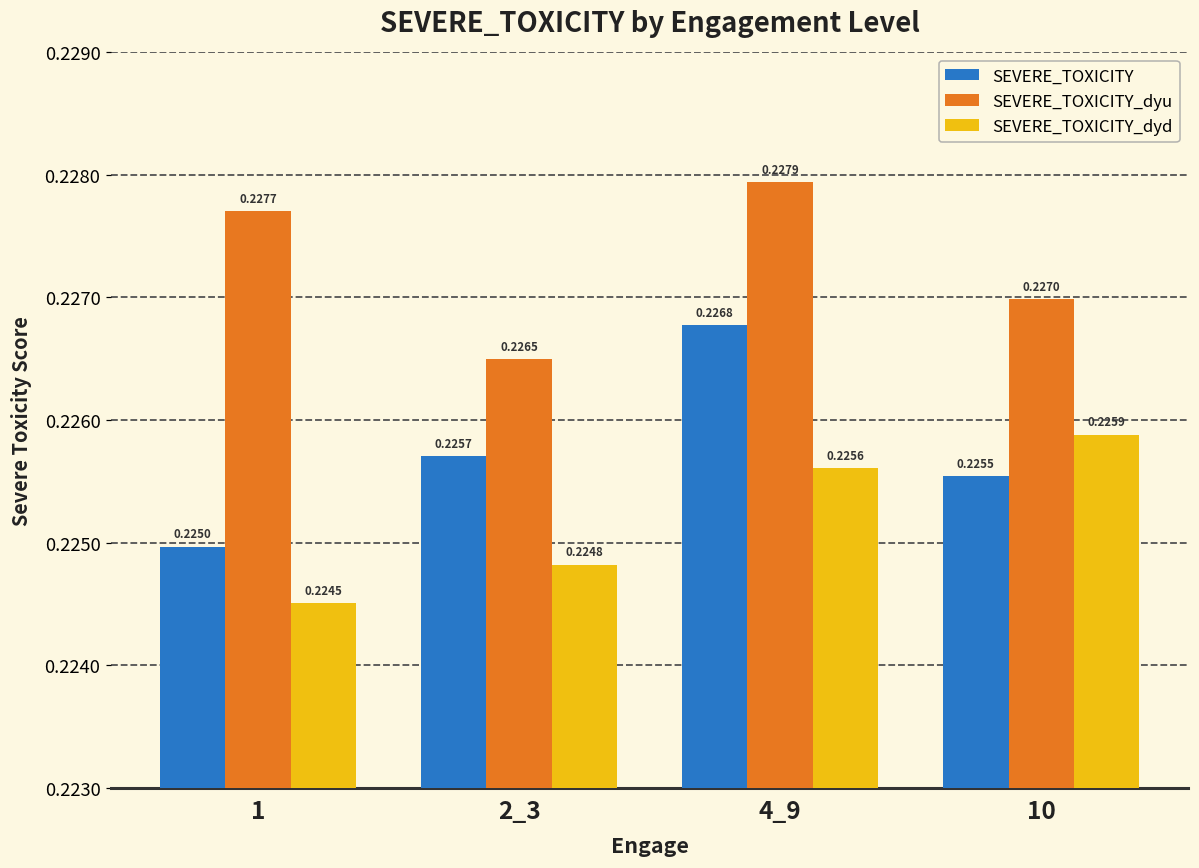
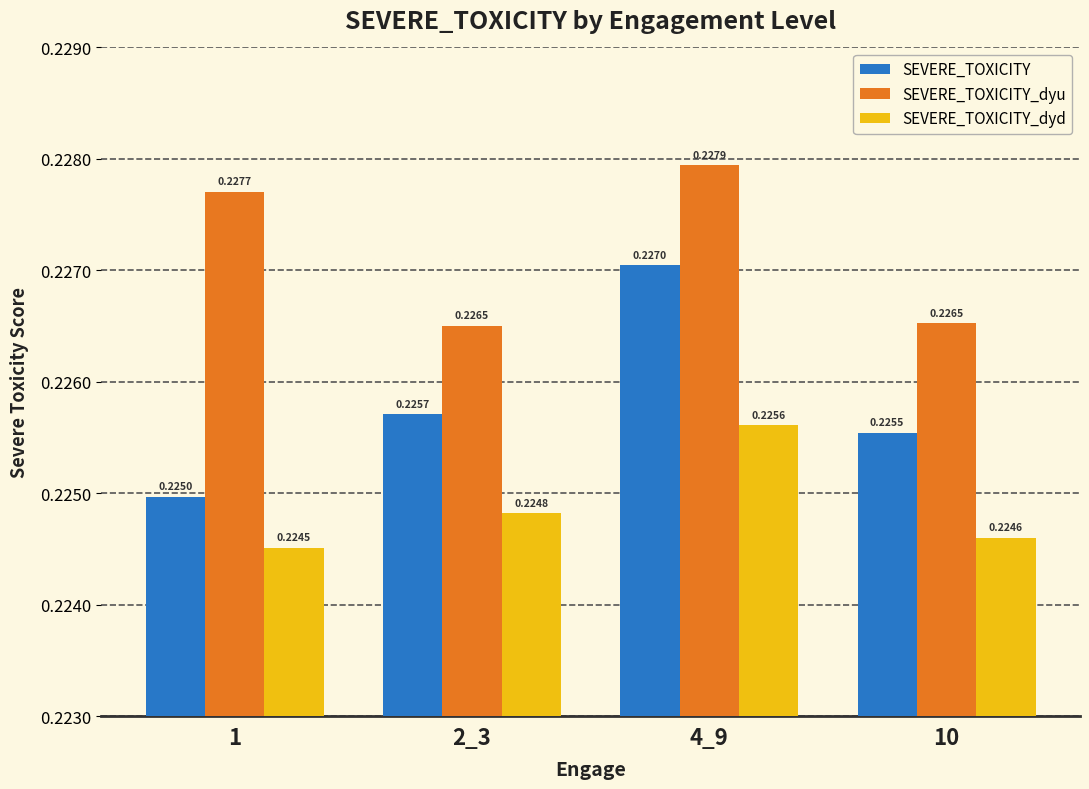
SEVERE_TOXICITY, 4_9: 0.2268 -> 0.2270
SEVERE_TOXICITY_dyu, 10: 0.2270 -> 0.2265
SEVERE_TOXICITY_dyd, 10: 0.2259 -> 0.2246
